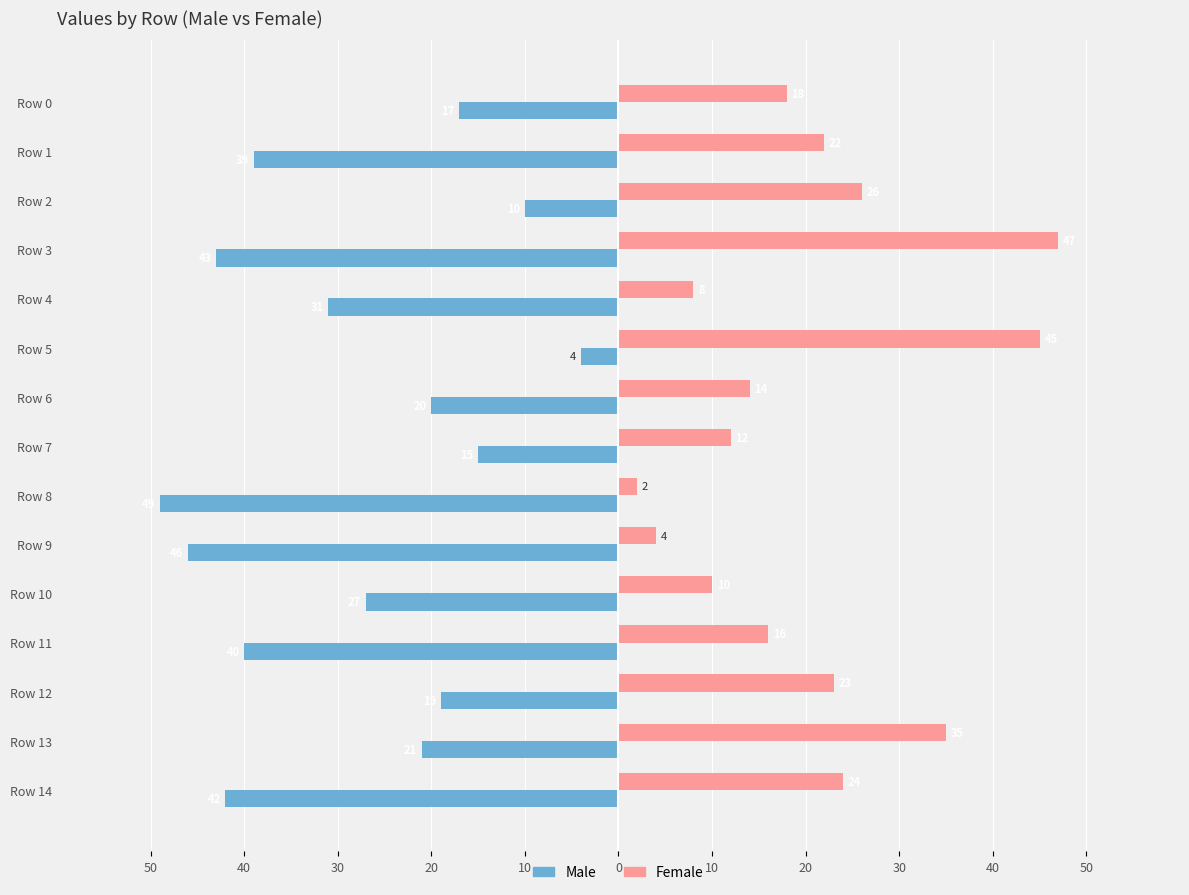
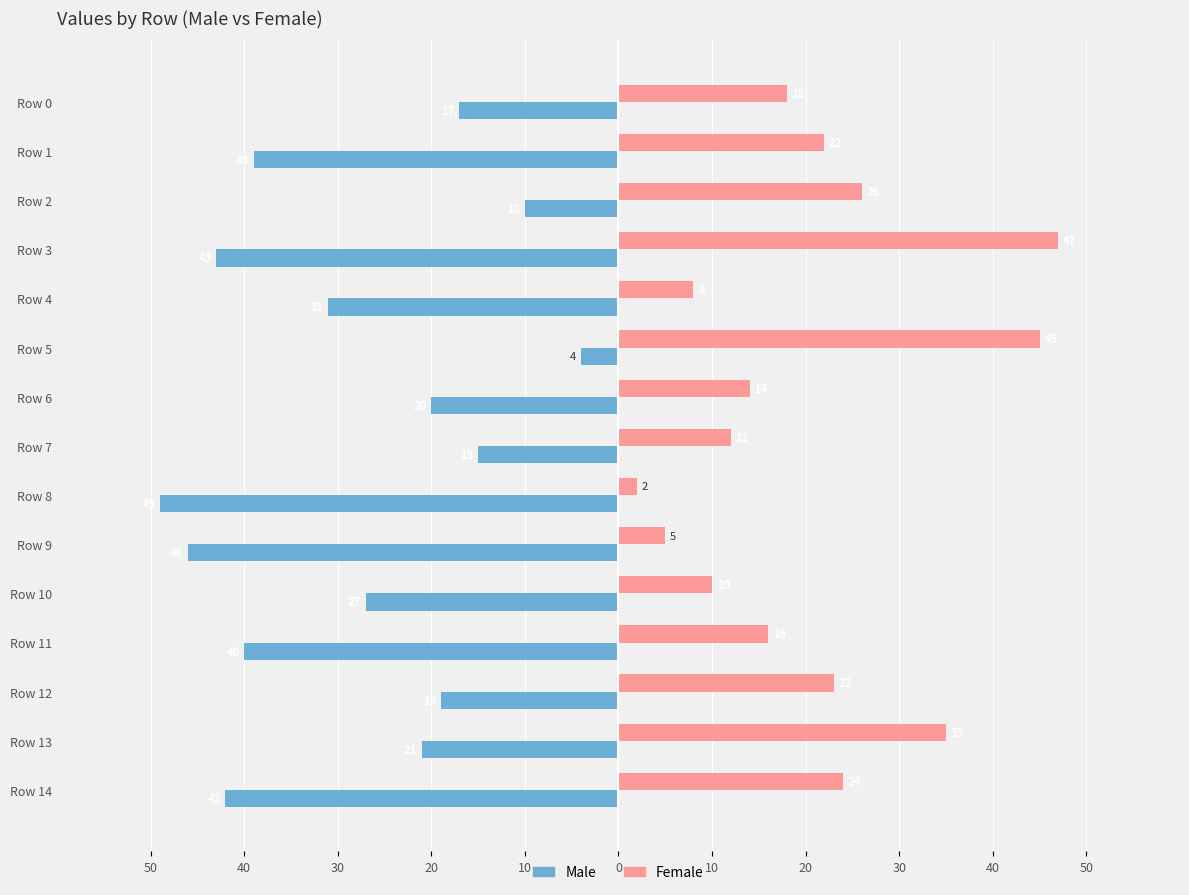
Female, Row 9: 4 -> 5
